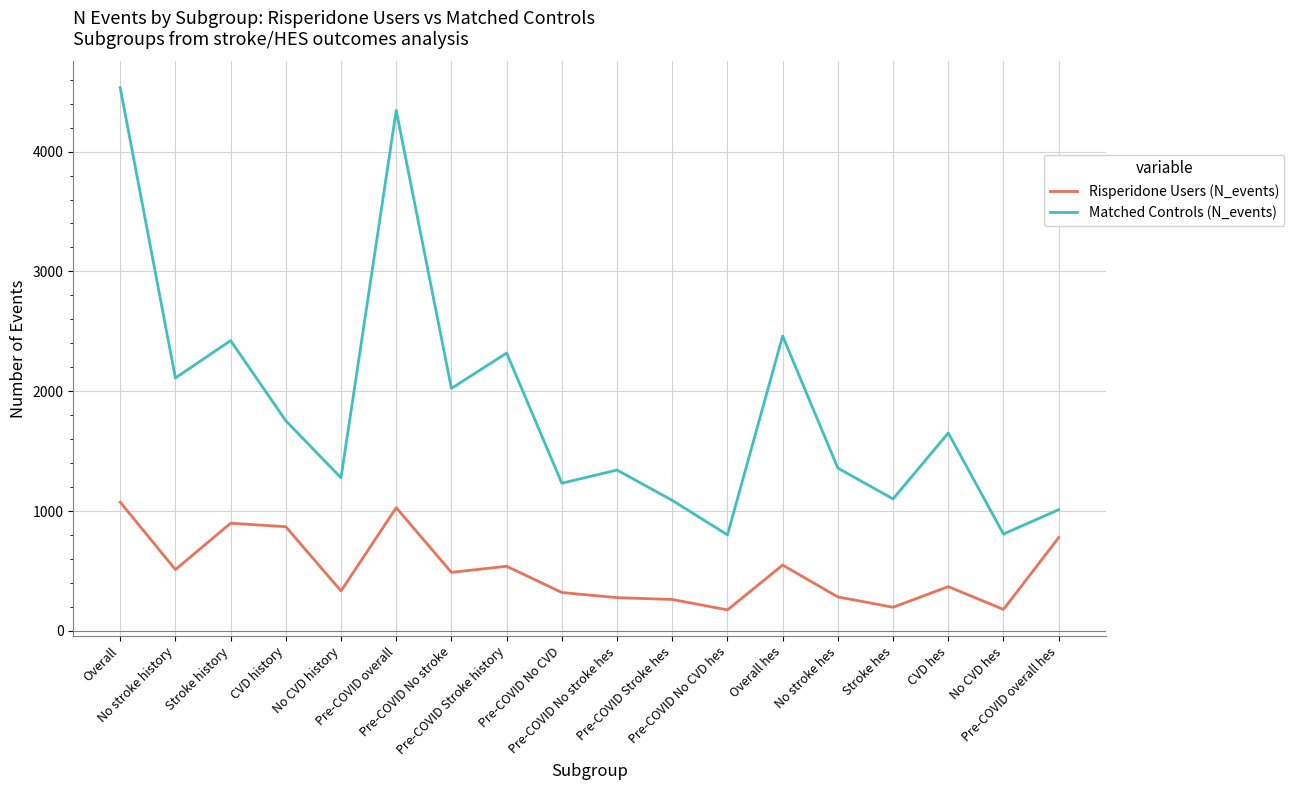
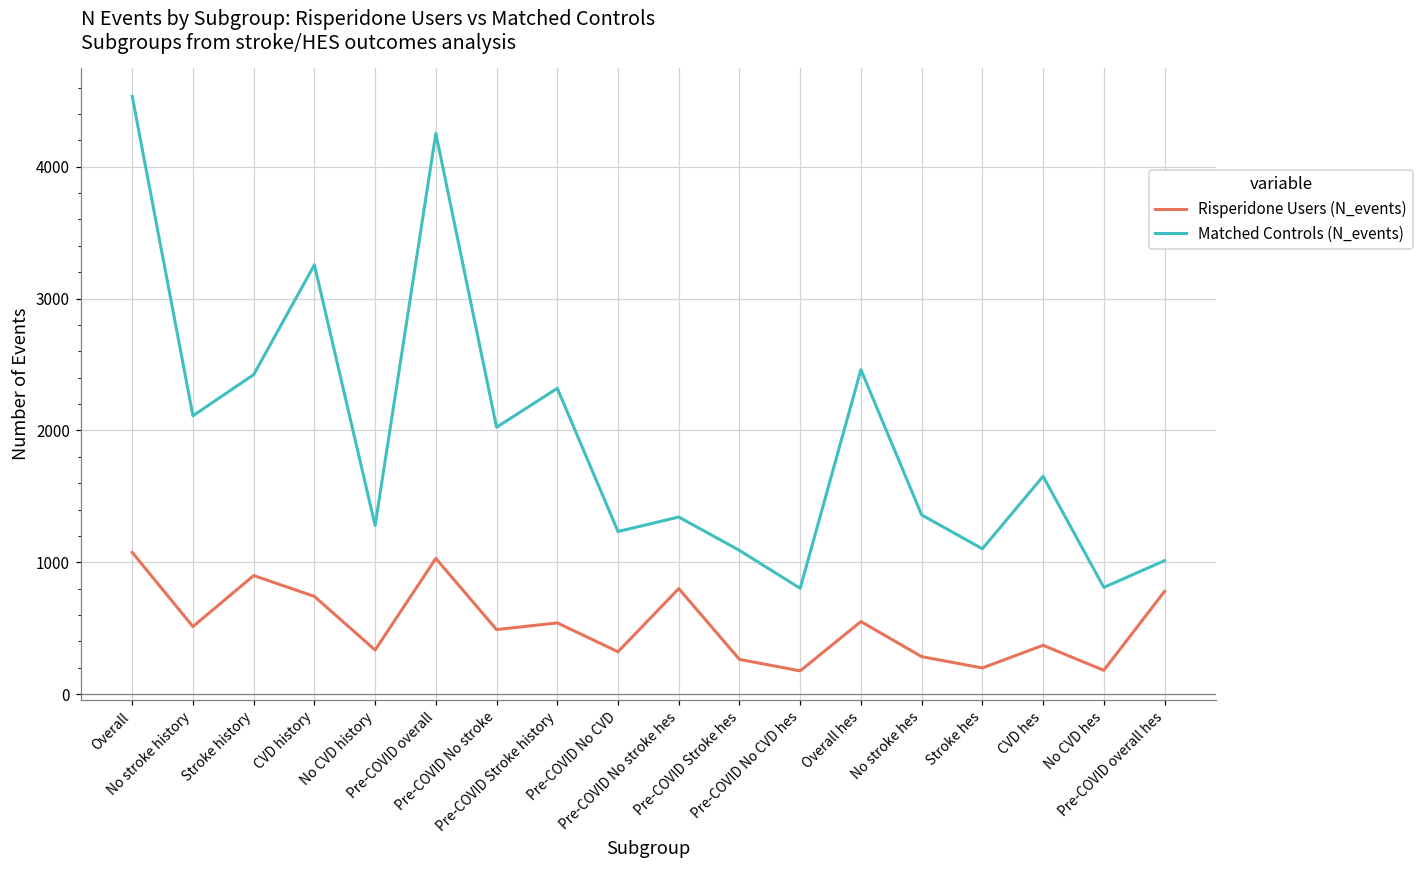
Risperidone Users (N_events), CVD history: 870 -> 740
Matched Controls (N_events), CVD history: 1750 -> 3260
Matched Controls (N_events), Pre-COVID overall: 4340 -> 4250
Risperidone Users (N_events), Pre-COVID No stroke hes: 280 -> 800
